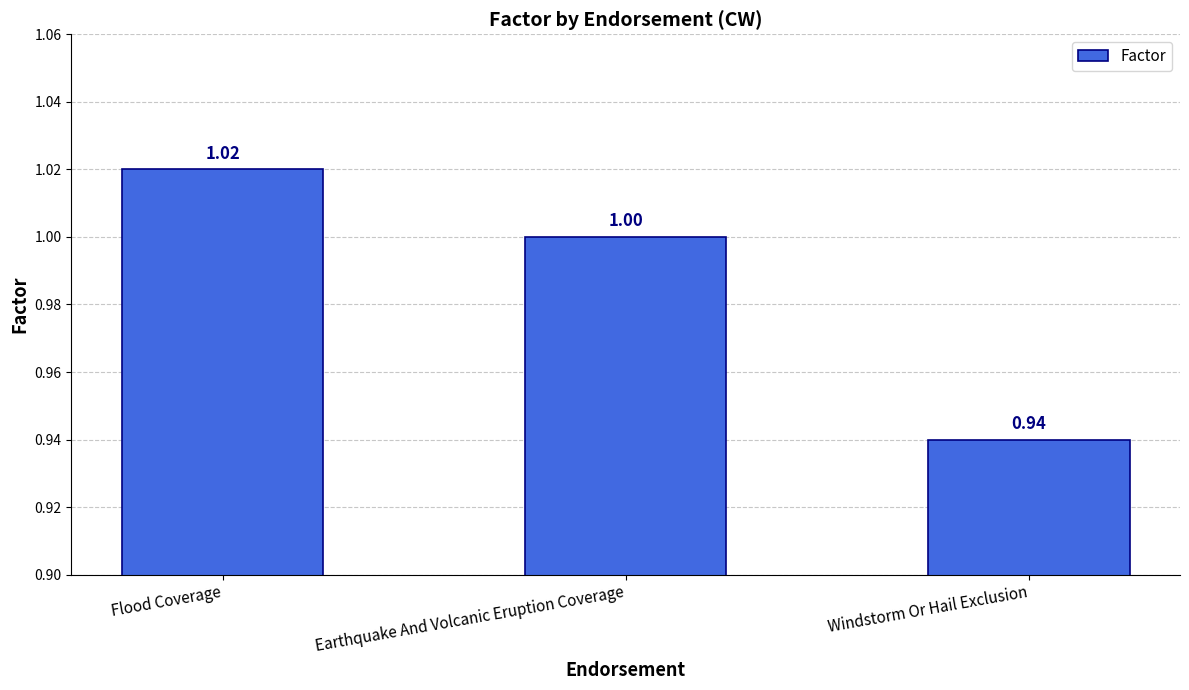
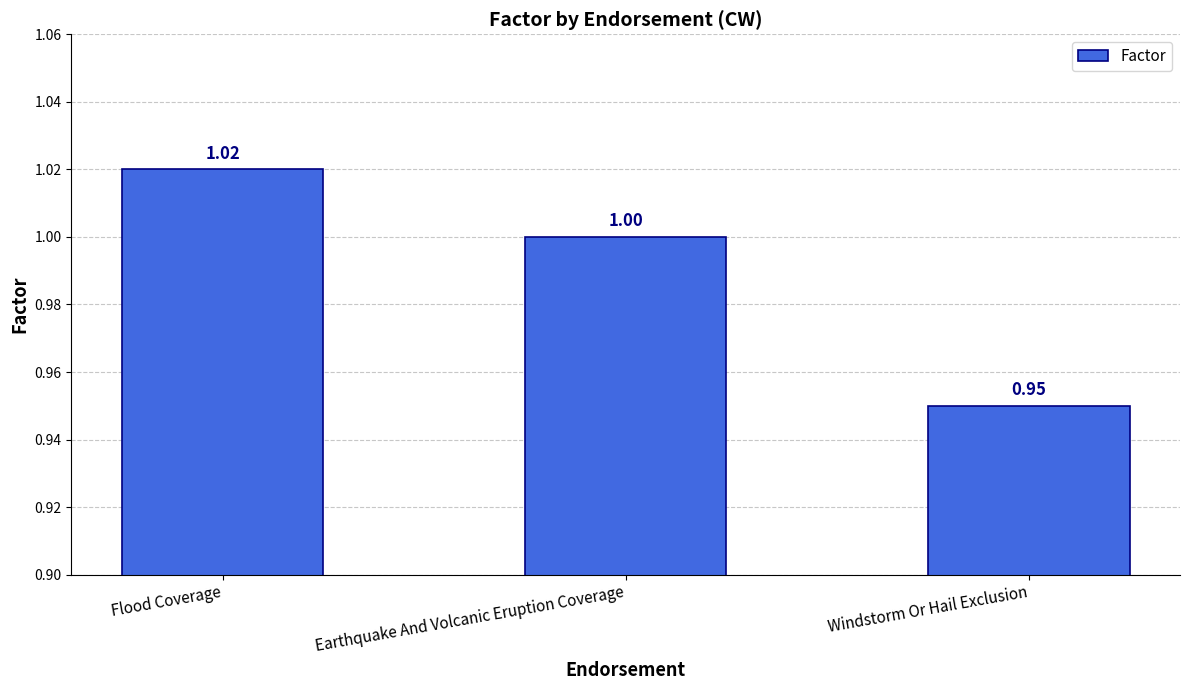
Windstorm Or Hail Exclusion: 0.94 -> 0.95
